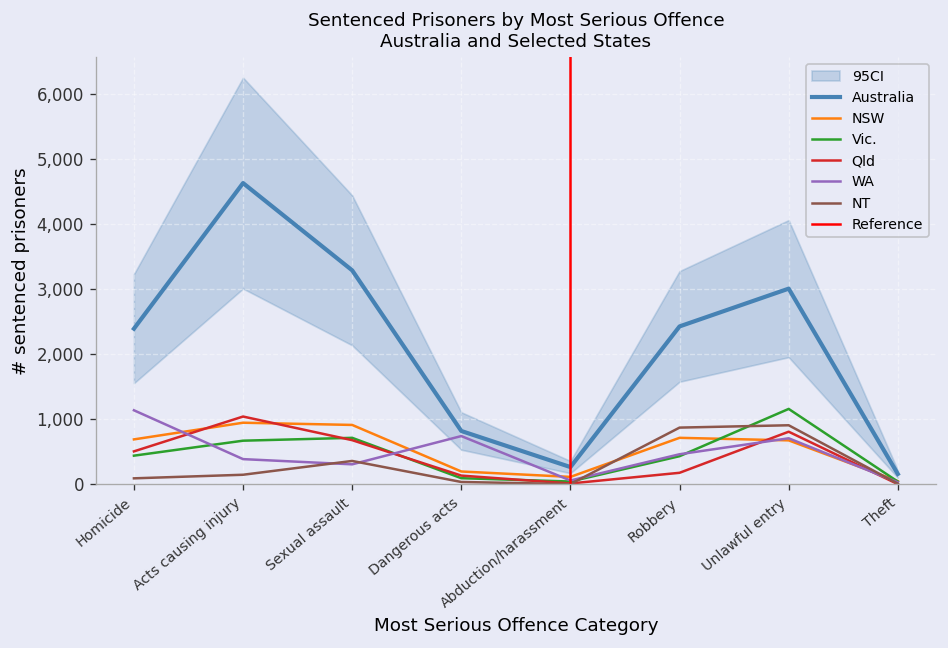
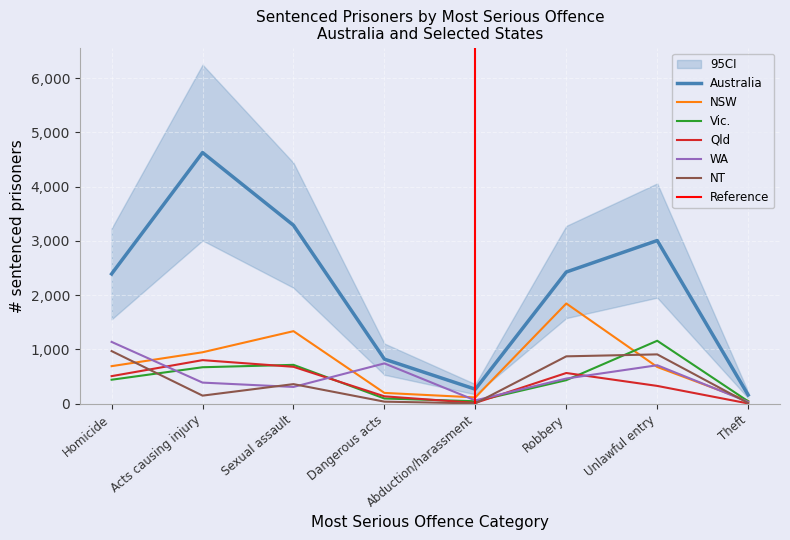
NT, Homicide: 100 -> 1,000
Qld, Acts causing injury: 1,000 -> 800
NSW, Sexual assault: 900 -> 1,300
NSW, Robbery: 700 -> 1,800
Qld, Robbery: 200 -> 600
Qld, Unlawful entry: 800 -> 300
